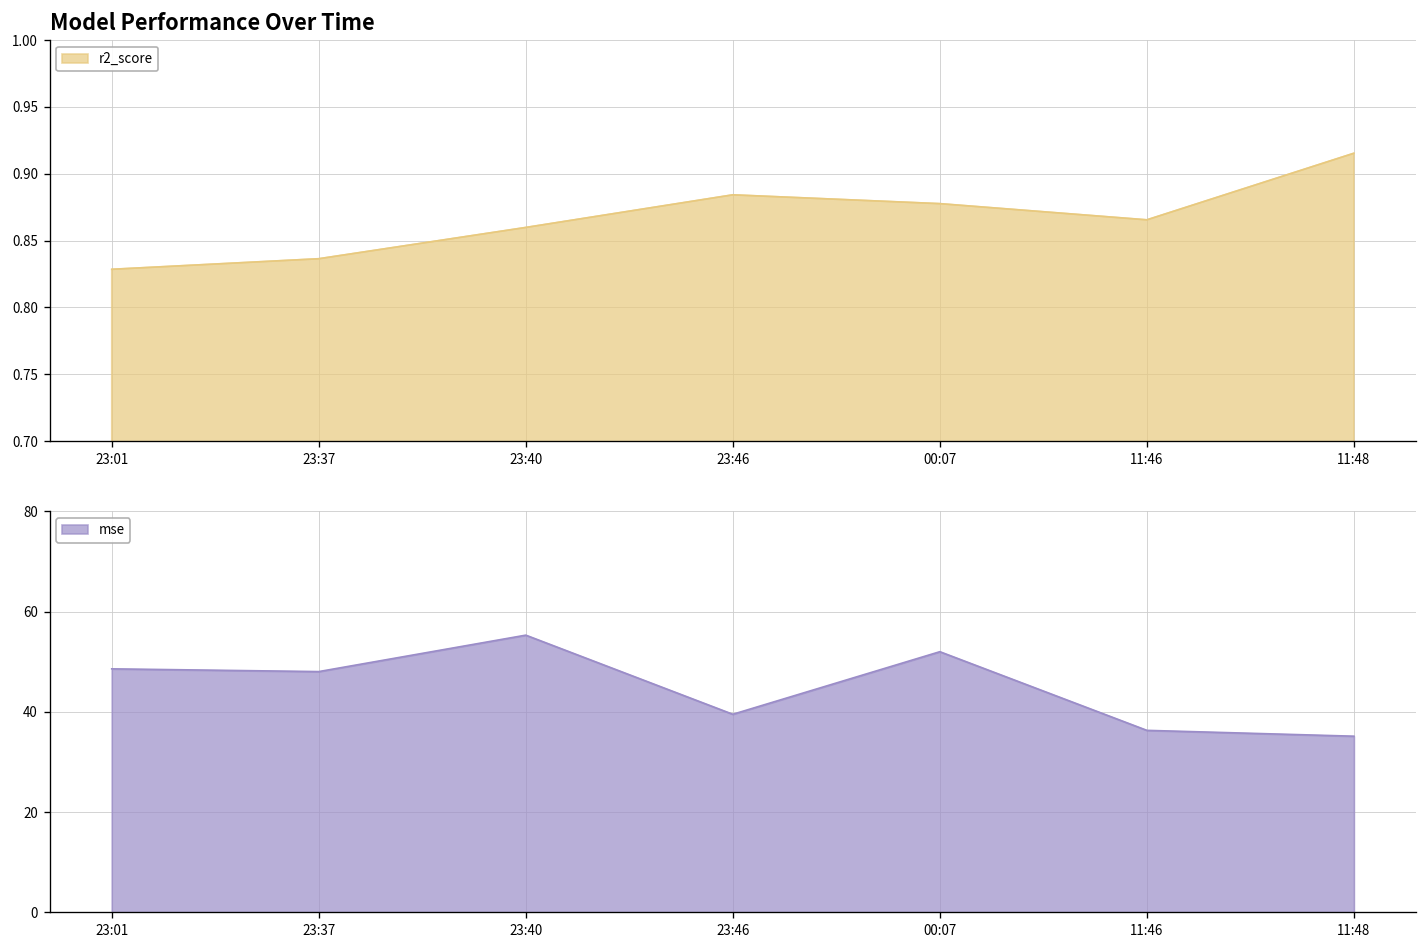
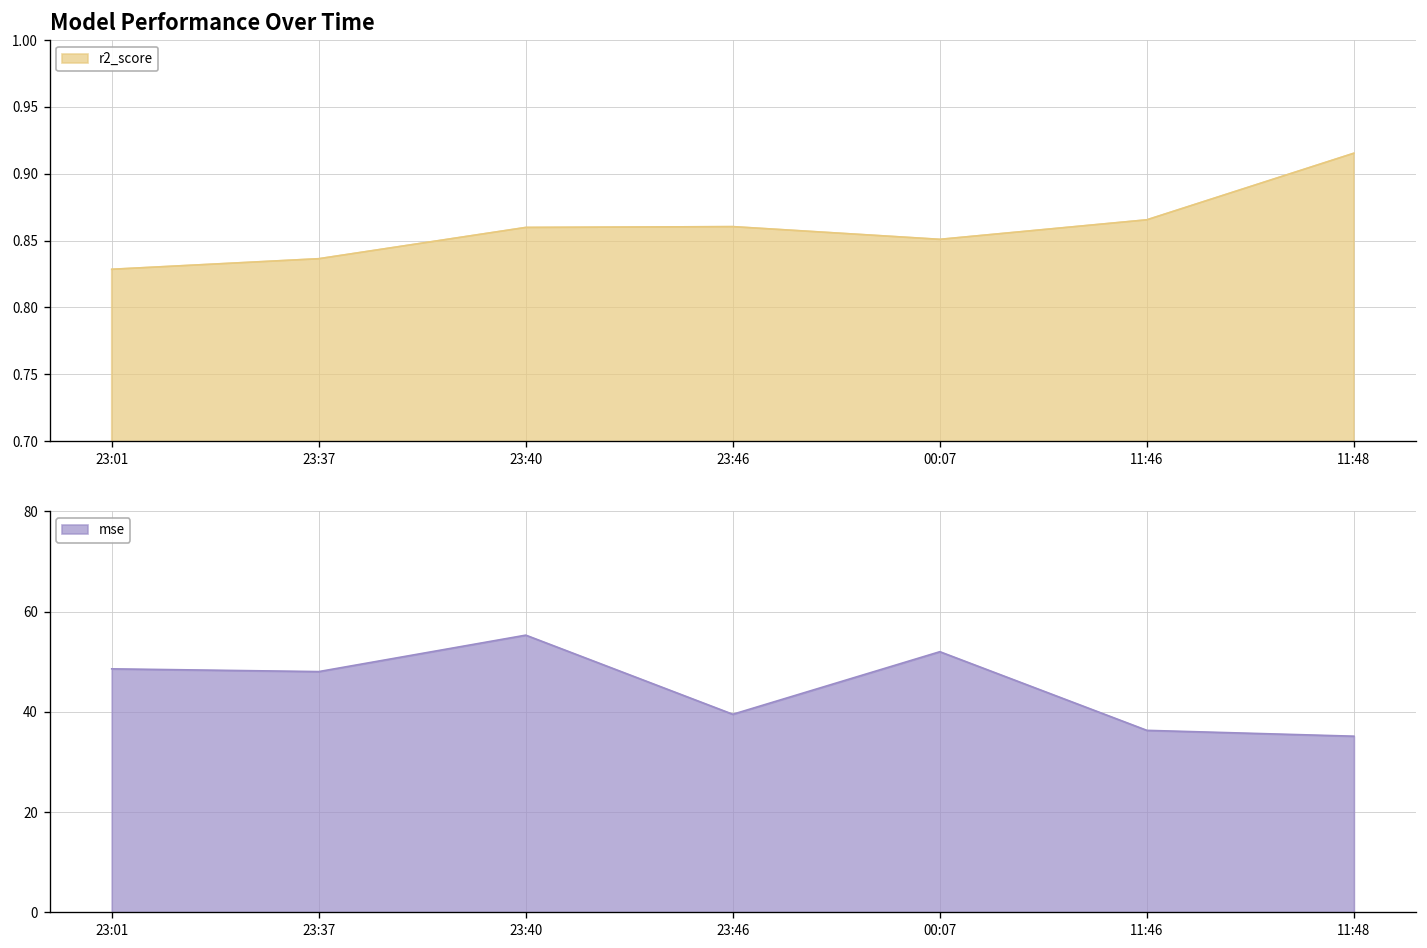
Model Performance Over Time, 23:46: 0.884 -> 0.860
Model Performance Over Time, 00:07: 0.878 -> 0.851
